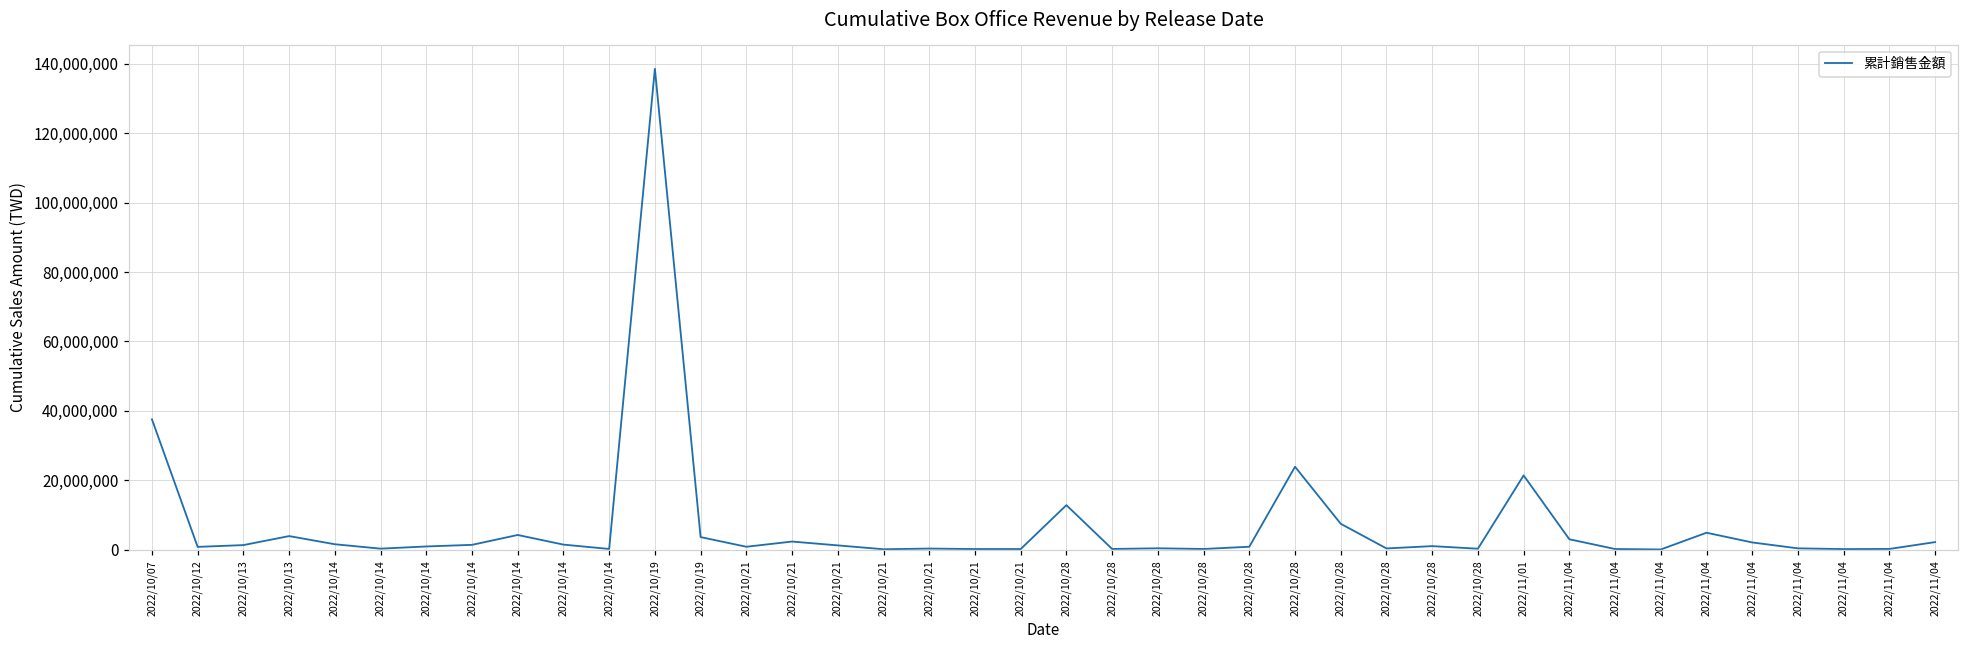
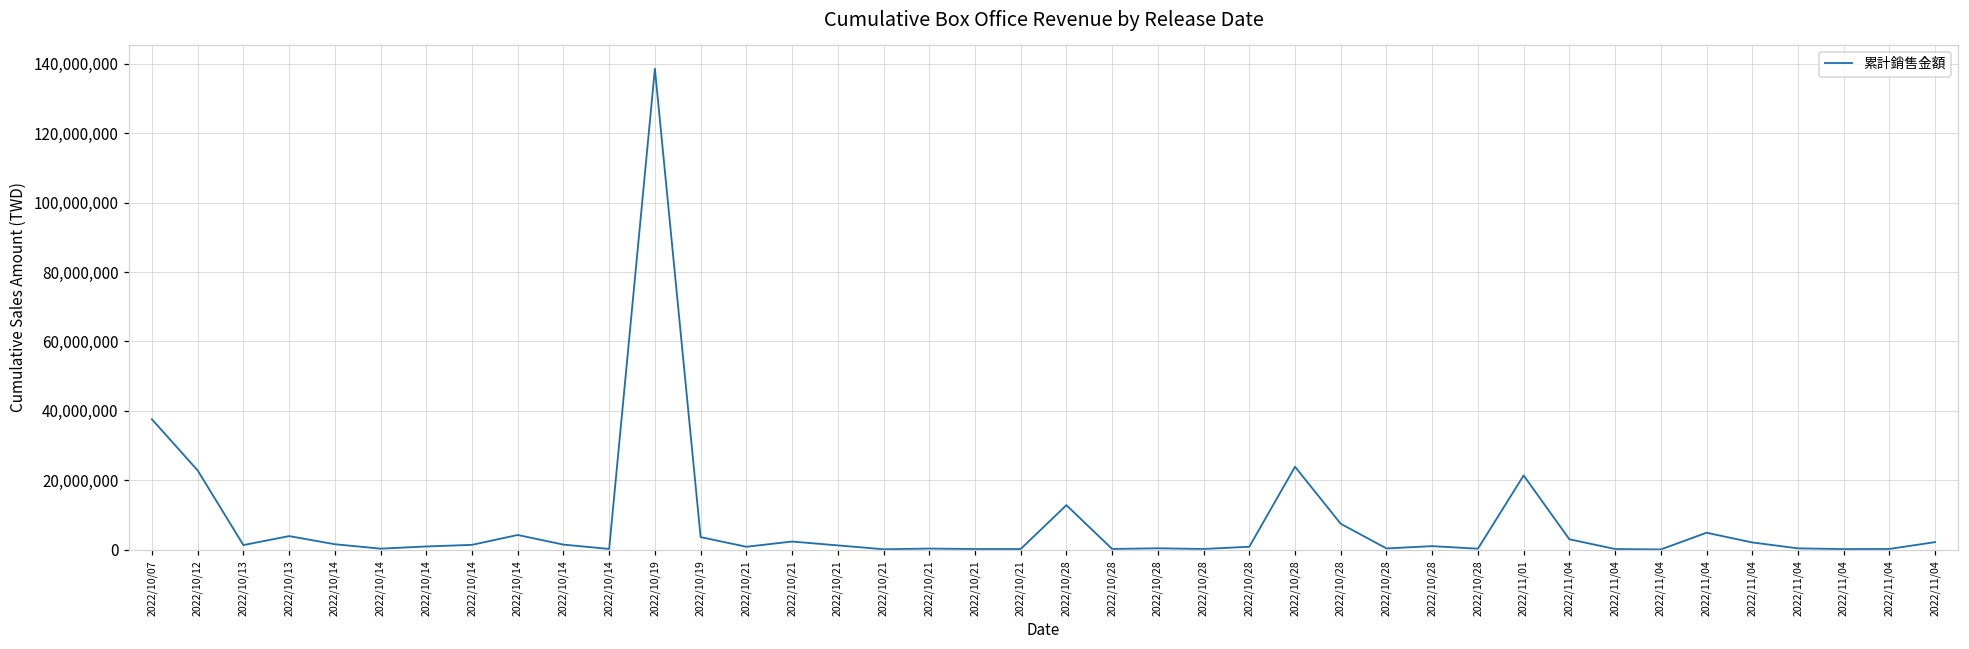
2022/10/12: 1,000,000 -> 23,000,000
